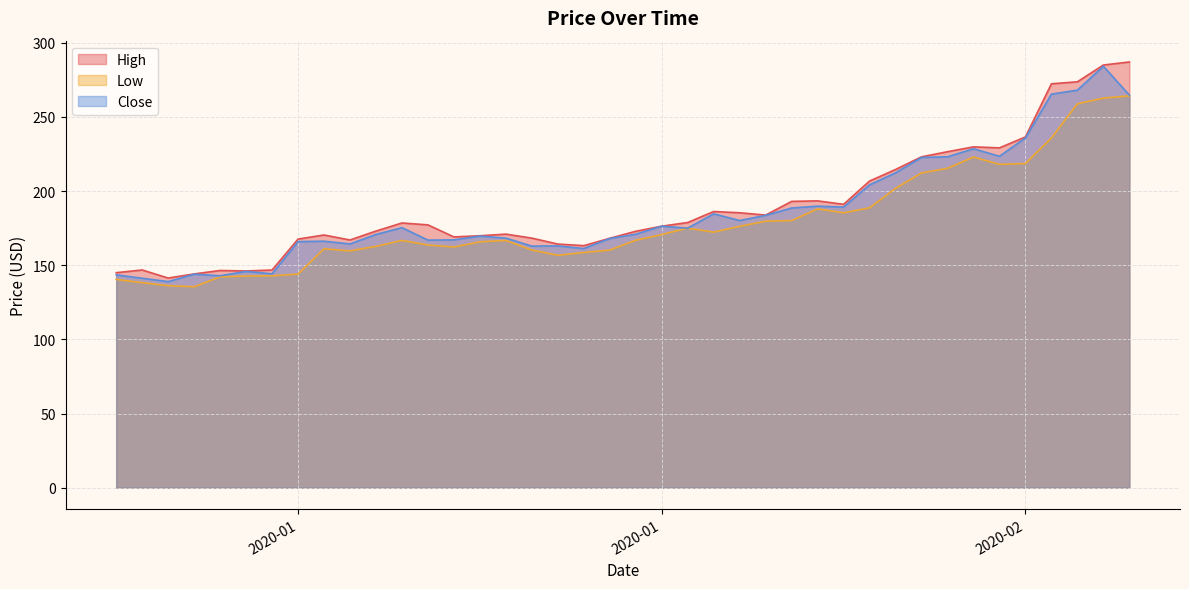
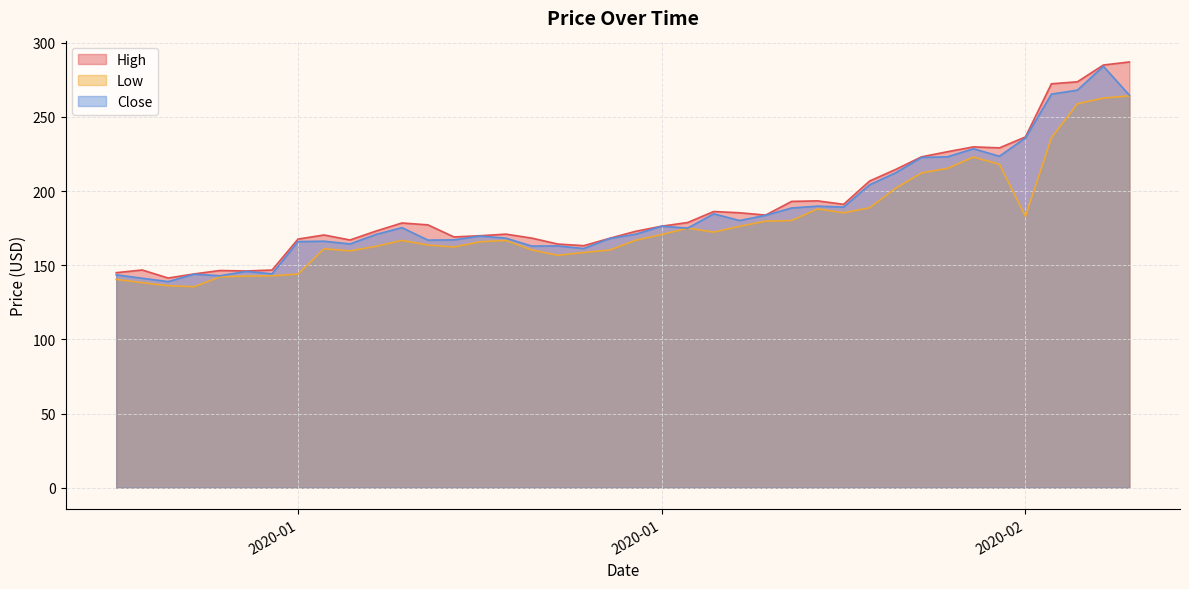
Low, 2020-02: 219 -> 183
